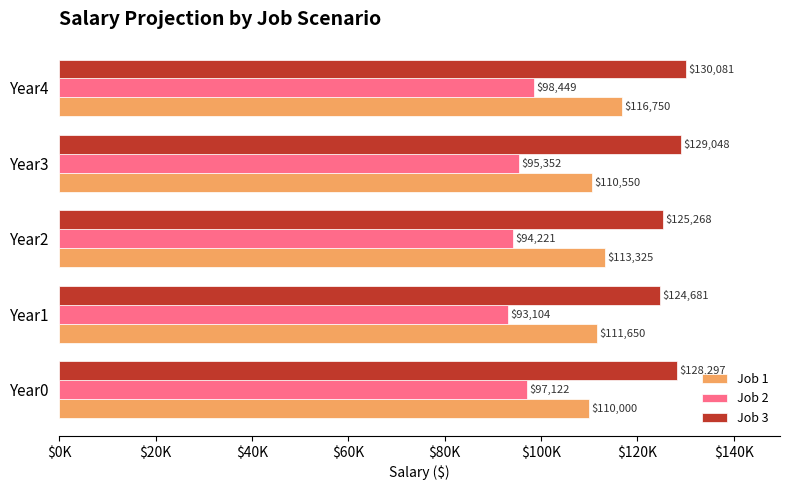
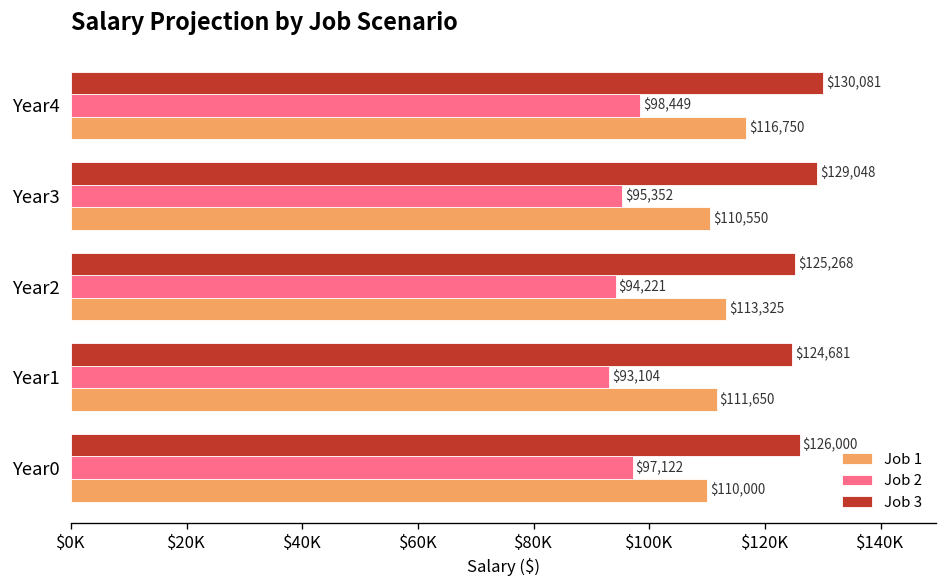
Job 3, Year0: $128,297 -> $126,000
